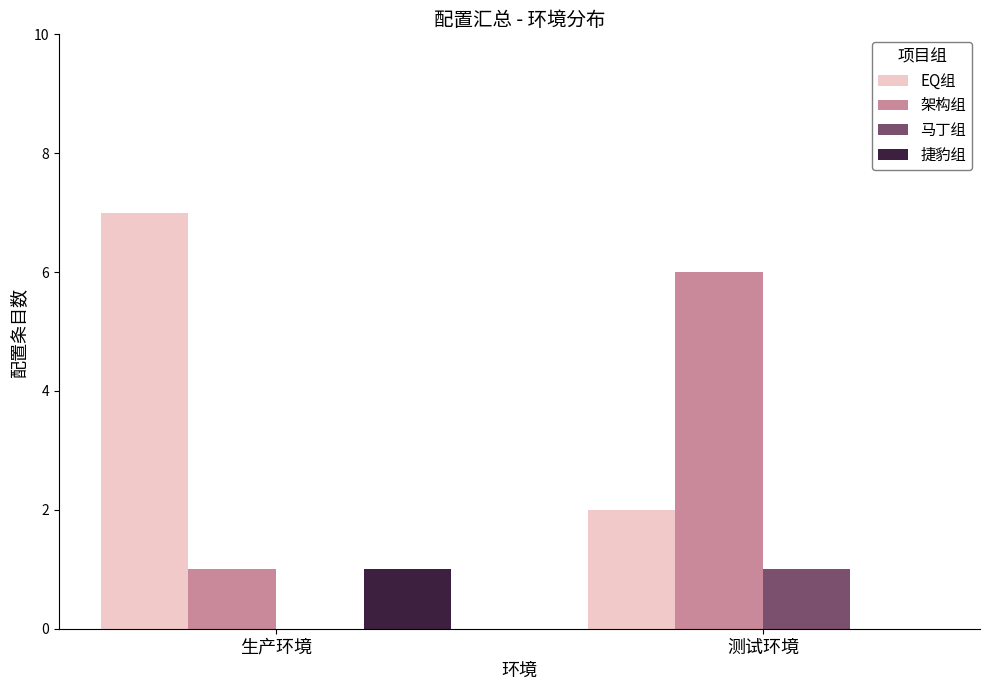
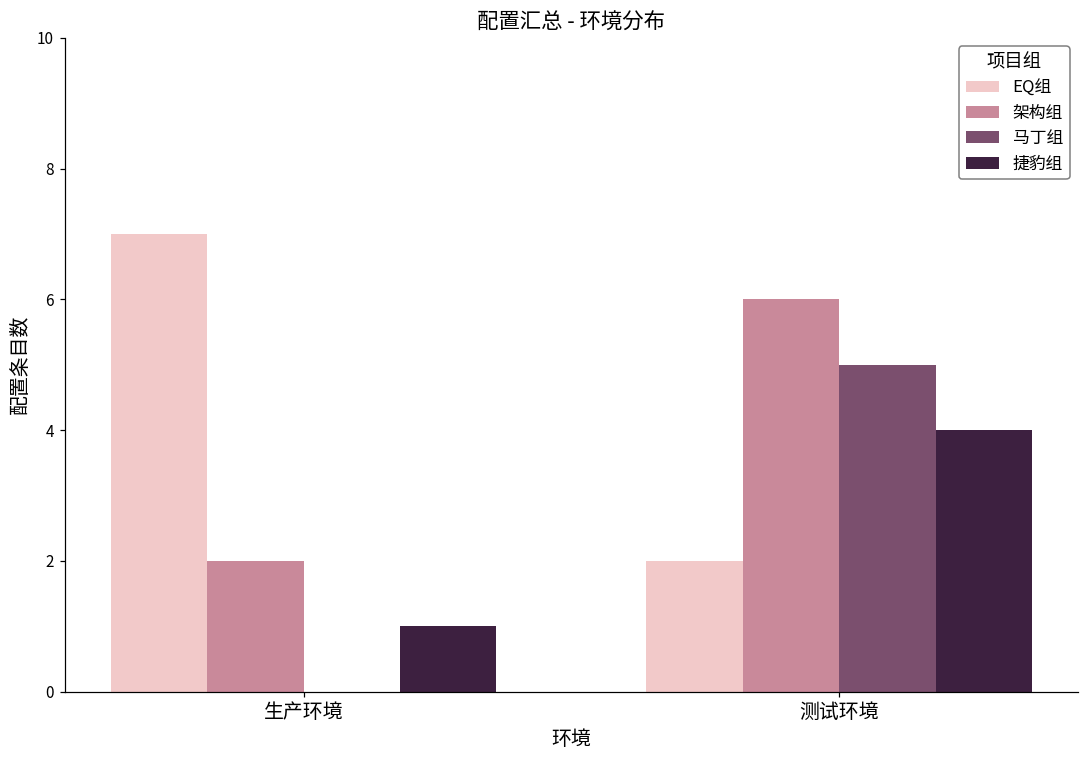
架构组, 生产环境: 1 -> 2
马丁组, 测试环境: 1 -> 5
捷豹组, 测试环境: 0 -> 4
